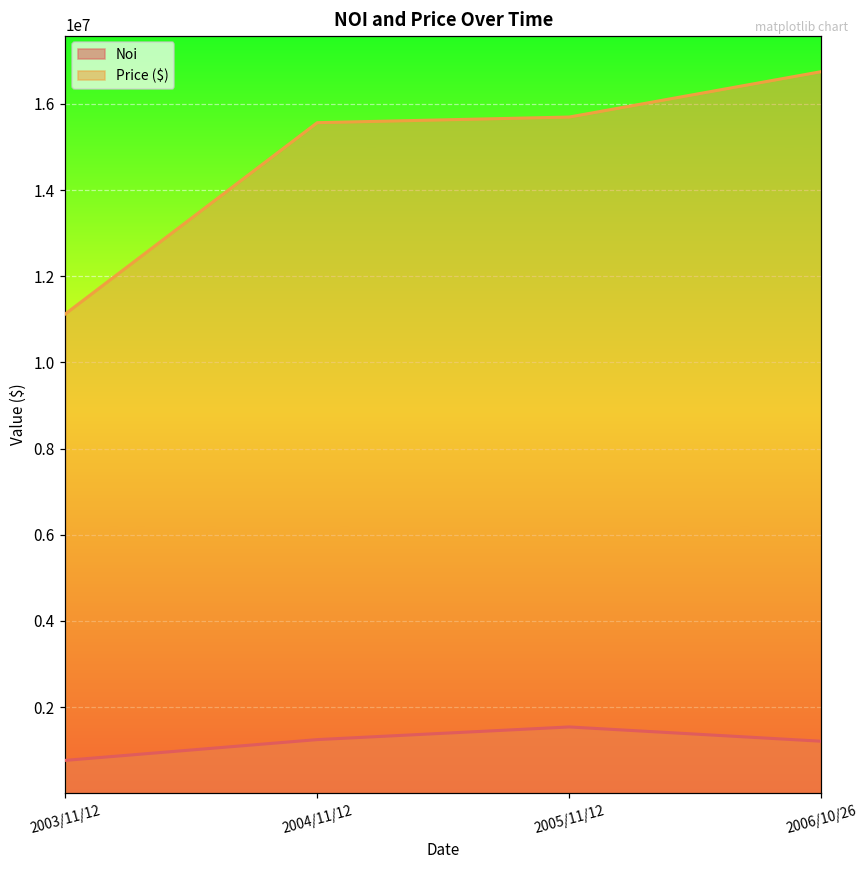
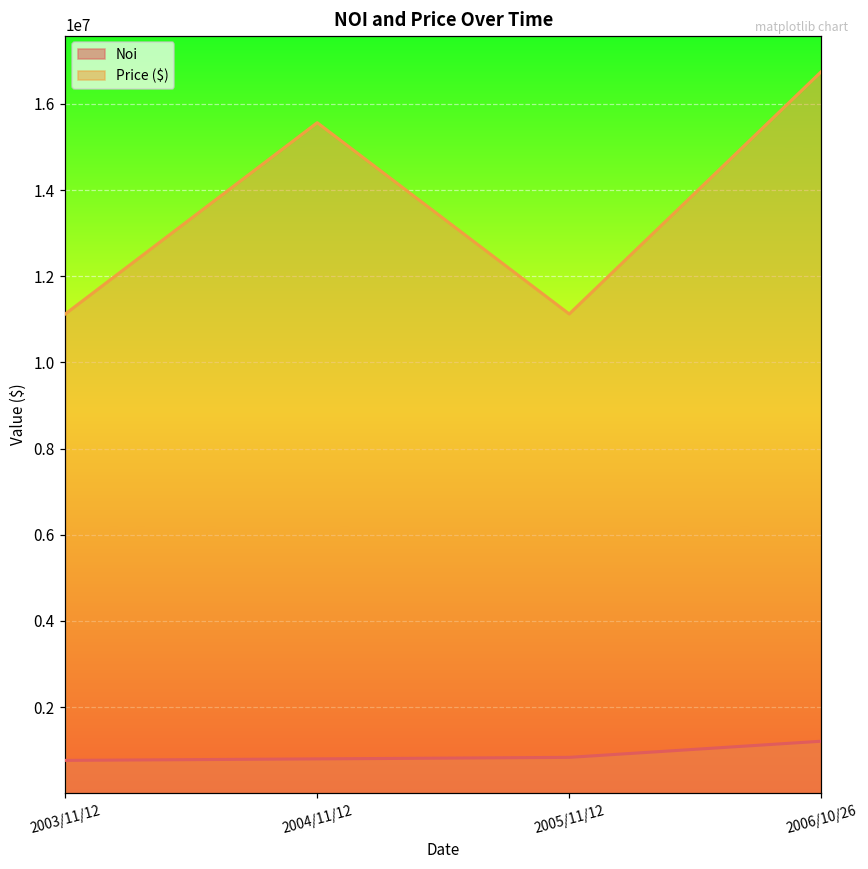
Noi, 2004/11/12: 1200000 -> 800000
Noi, 2005/11/12: 1500000 -> 800000
Price ($), 2005/11/12: 15700000 -> 11100000
